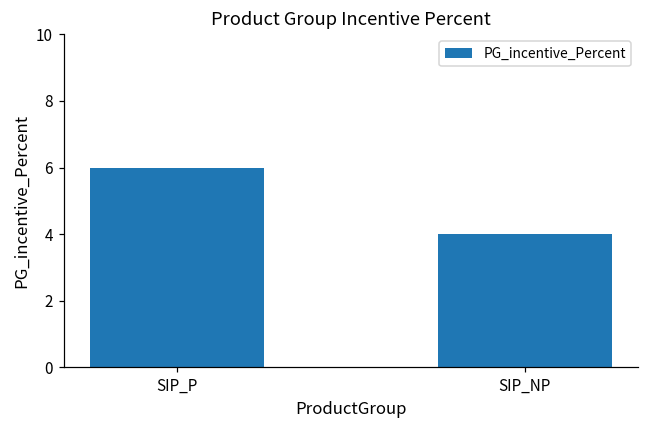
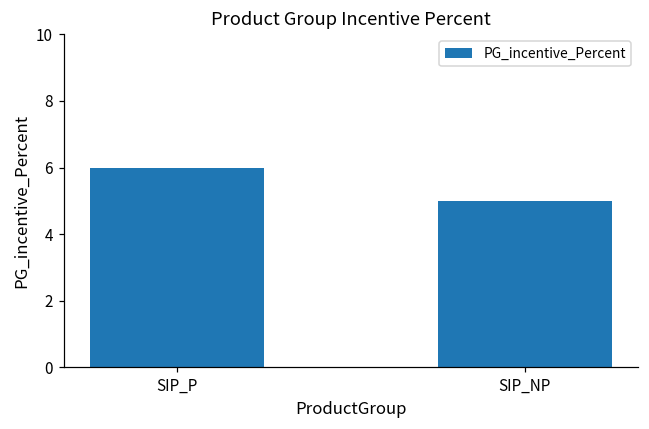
SIP_NP: 4 -> 5
